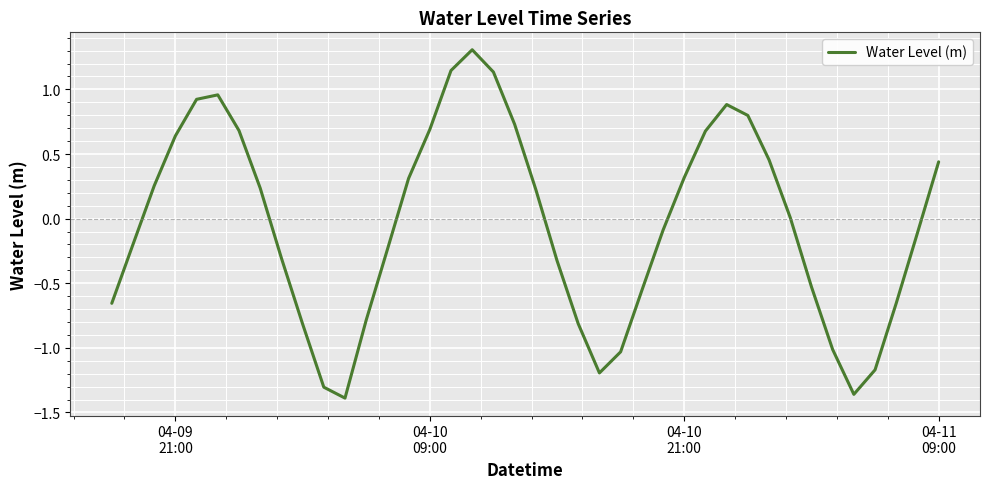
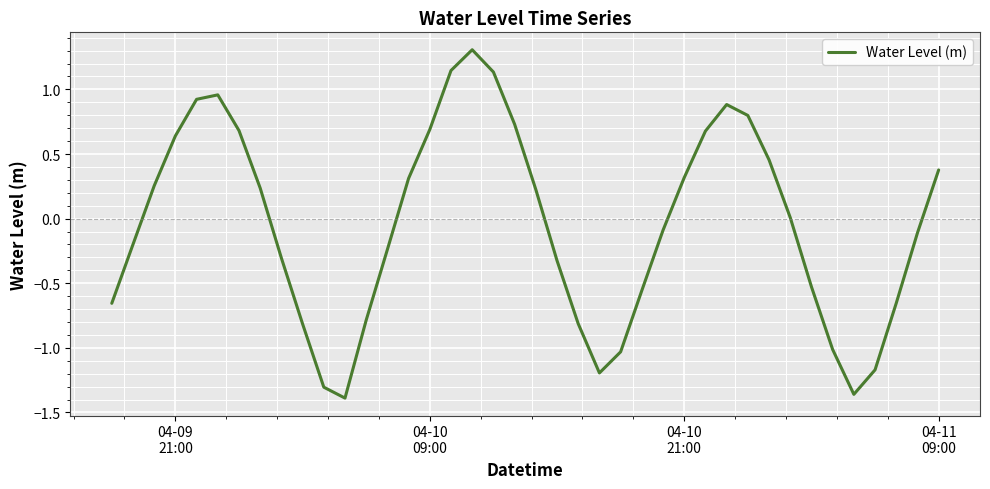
04-11 09:00: 0.44 -> 0.38
